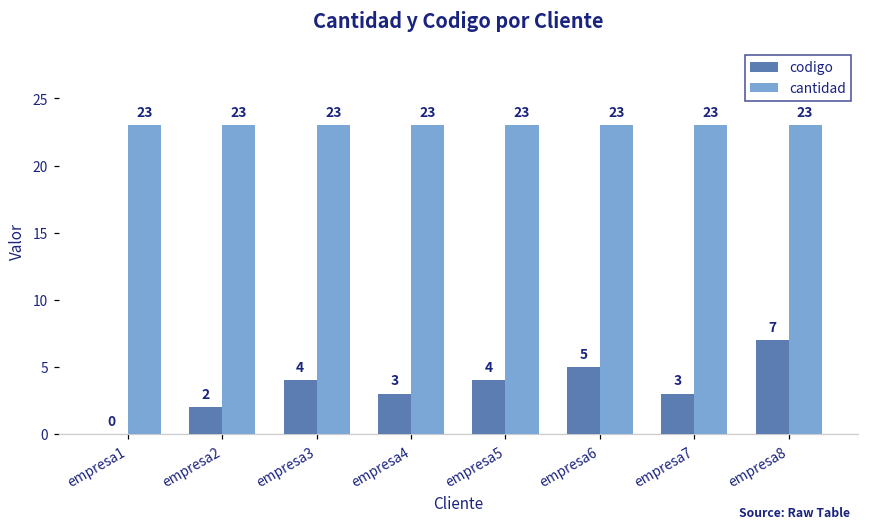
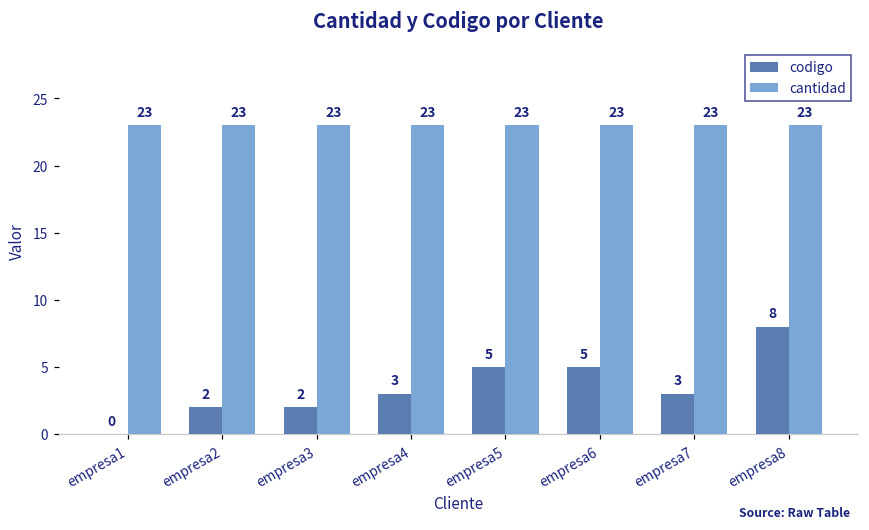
codigo, empresa3: 4 -> 2
codigo, empresa5: 4 -> 5
codigo, empresa8: 7 -> 8
